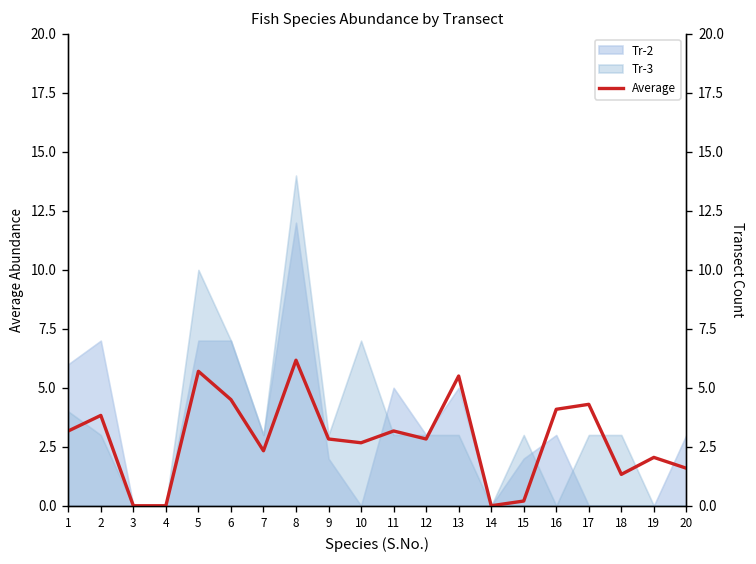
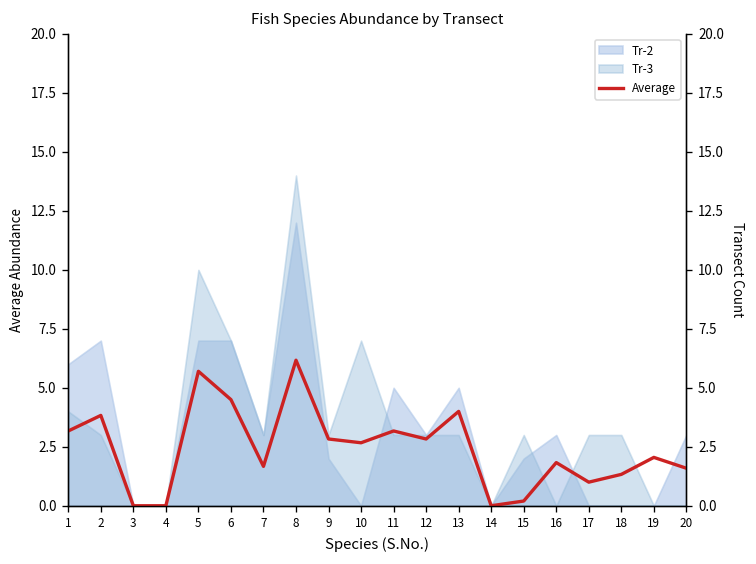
Average, 7: 2.3 -> 1.7
Average, 13: 5.5 -> 4.0
Average, 16: 4.1 -> 1.8
Average, 17: 4.3 -> 1.0
